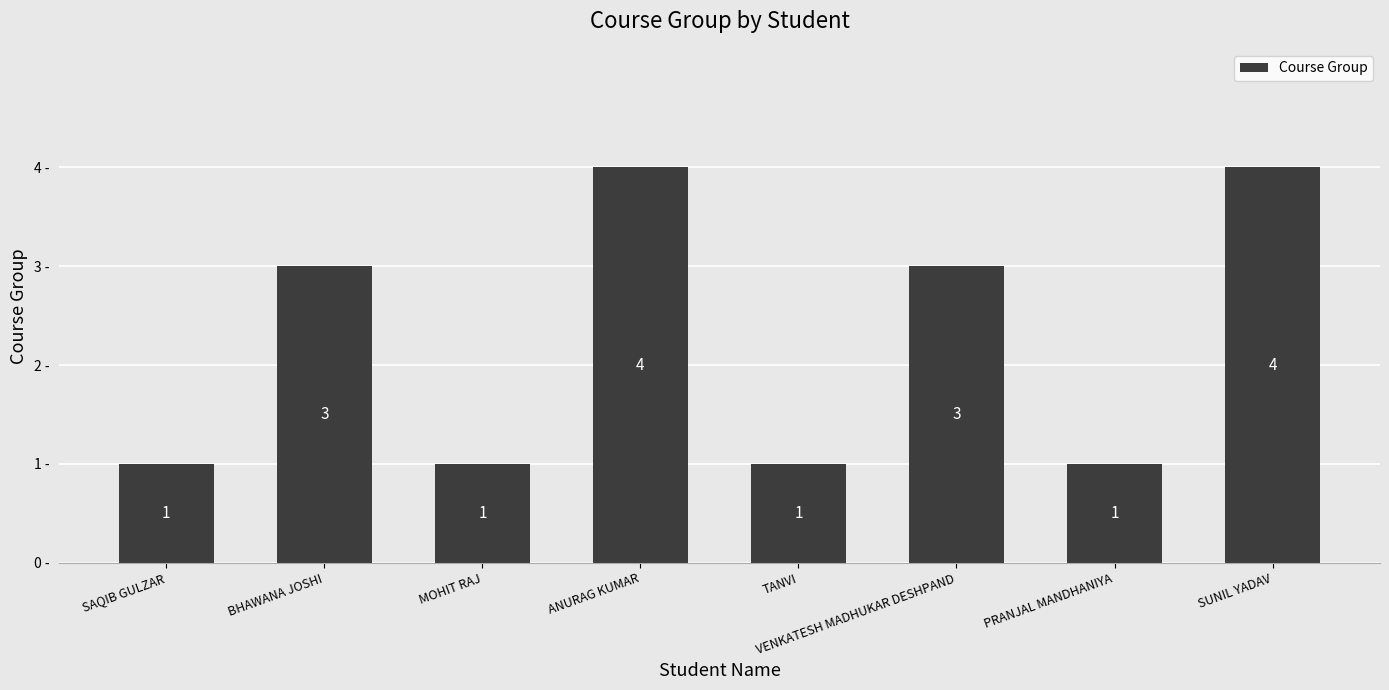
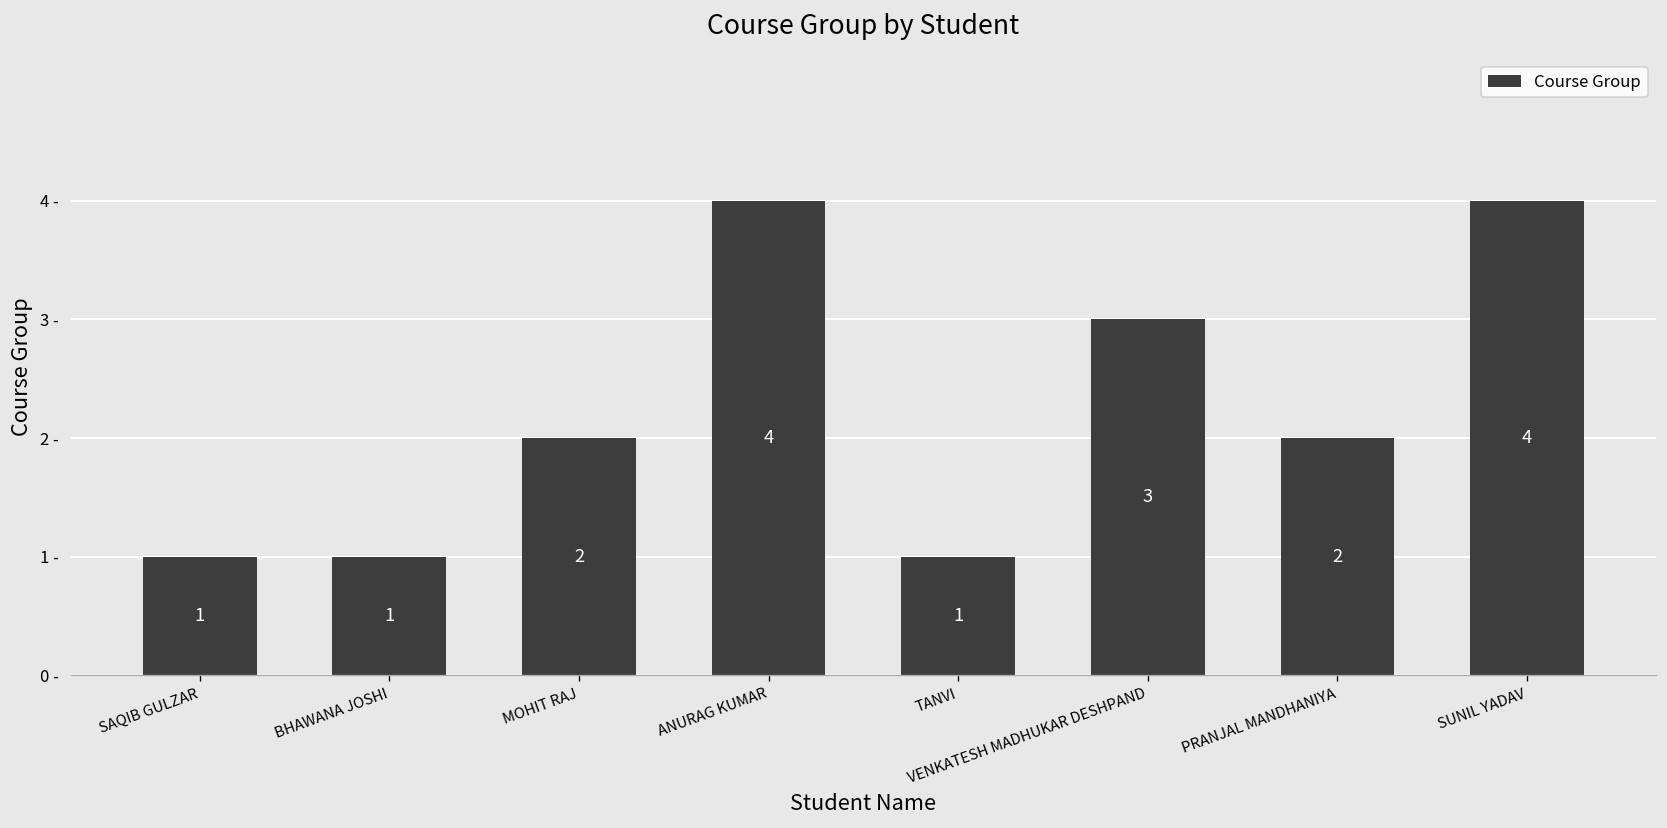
BHAWANA JOSHI: 3 -> 1
MOHIT RAJ: 1 -> 2
PRANJAL MANDHANIYA: 1 -> 2
